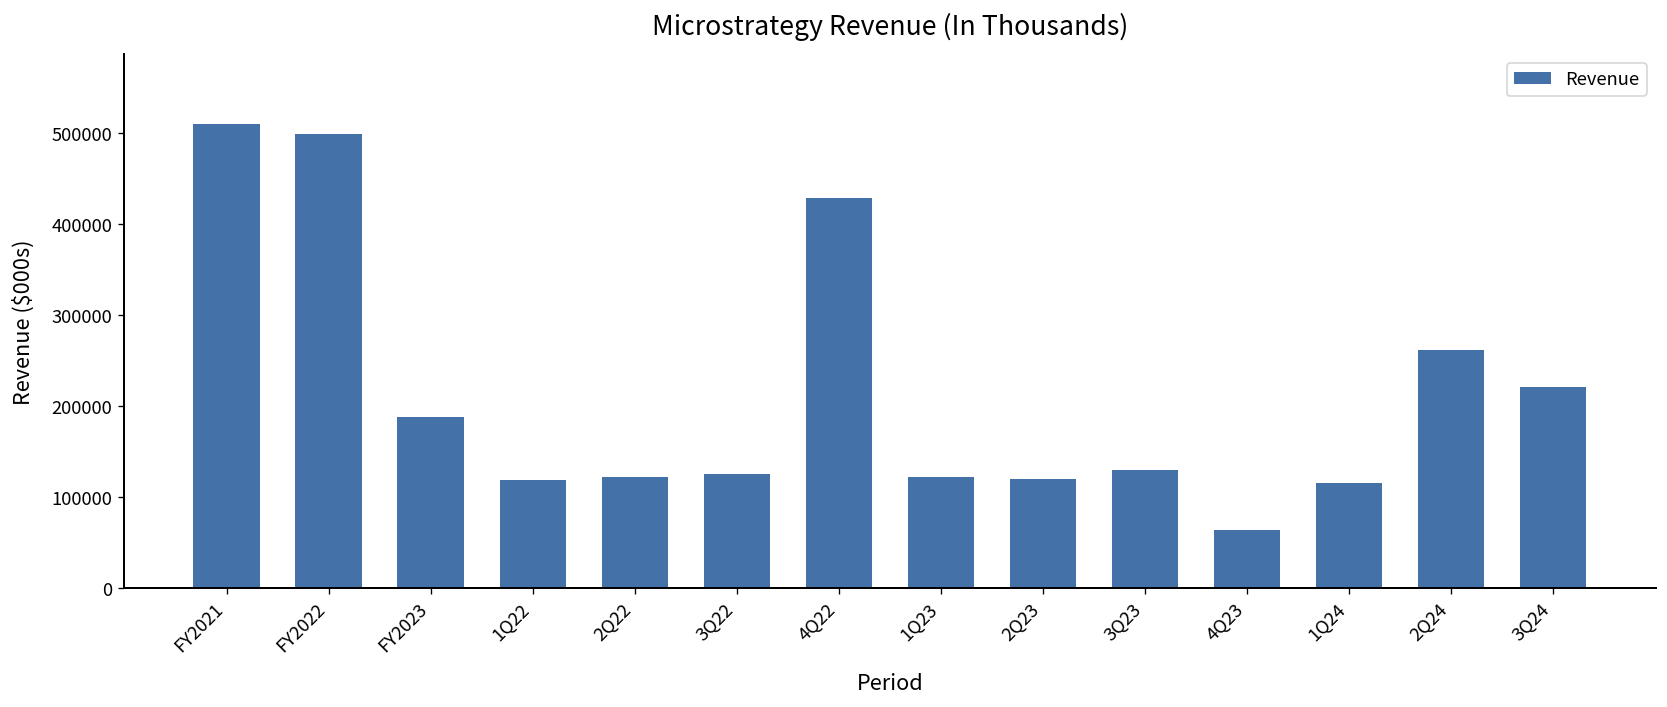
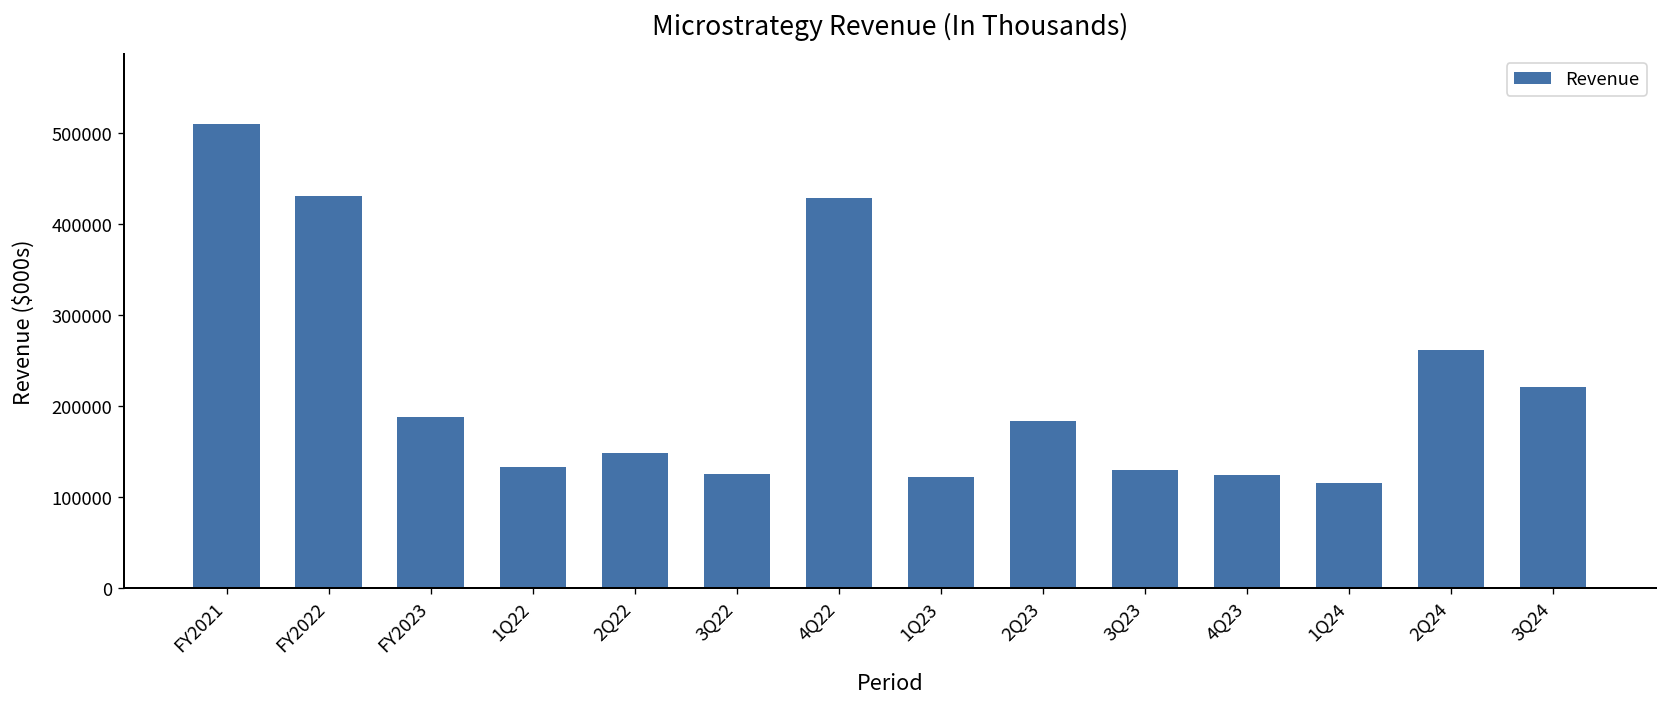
FY2022: 500000 -> 430000
1Q22: 120000 -> 130000
2Q22: 120000 -> 150000
2Q23: 120000 -> 180000
4Q23: 60000 -> 120000
